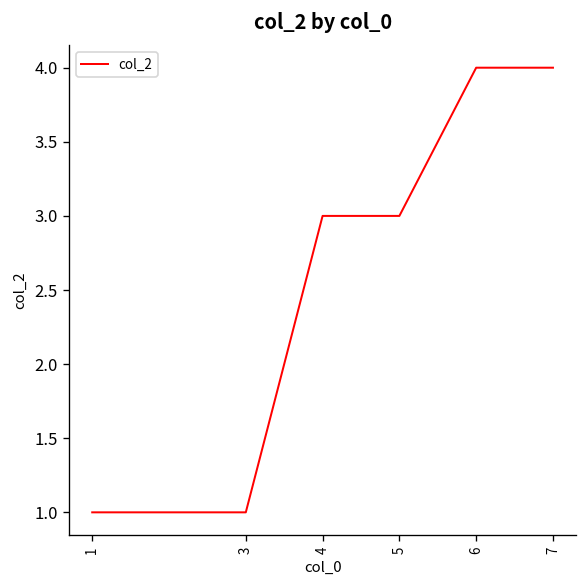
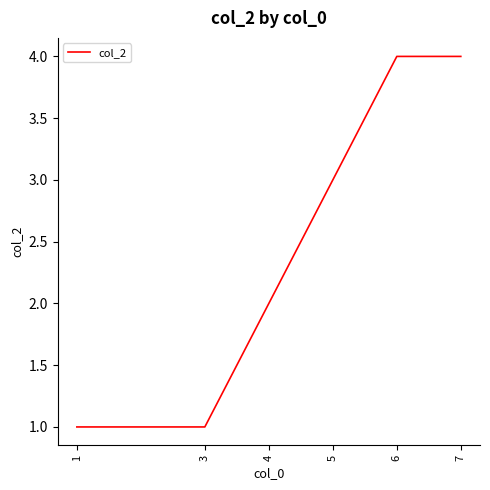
4: 3 -> 2
